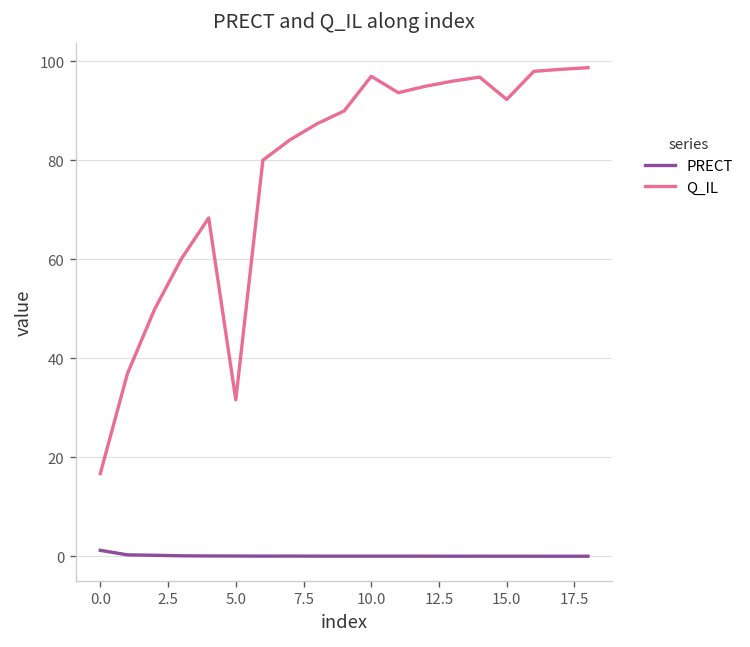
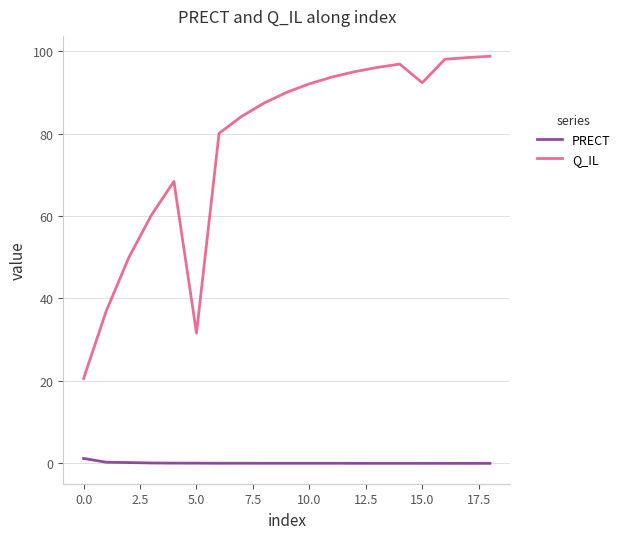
Q_IL, 0.0: 17 -> 21
Q_IL, 10.0: 97 -> 92
